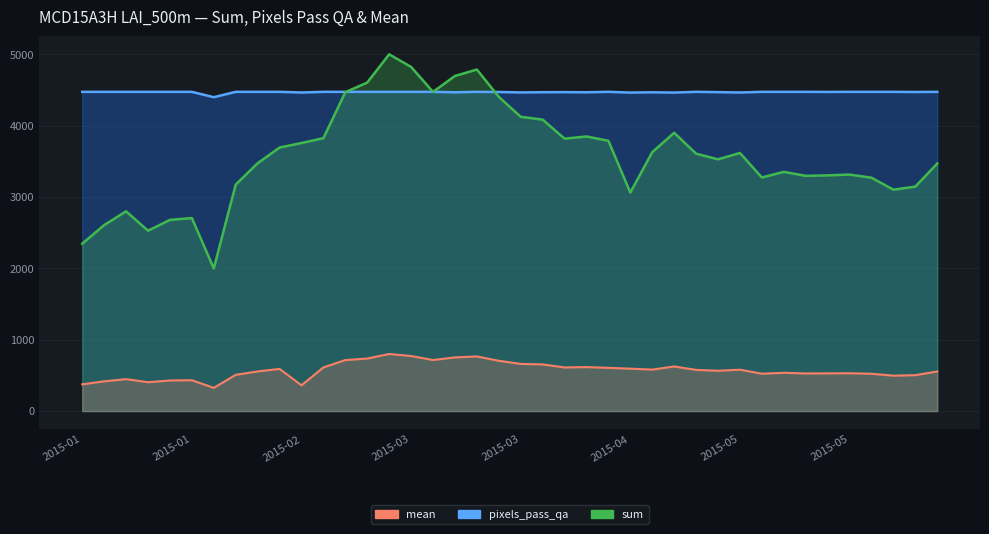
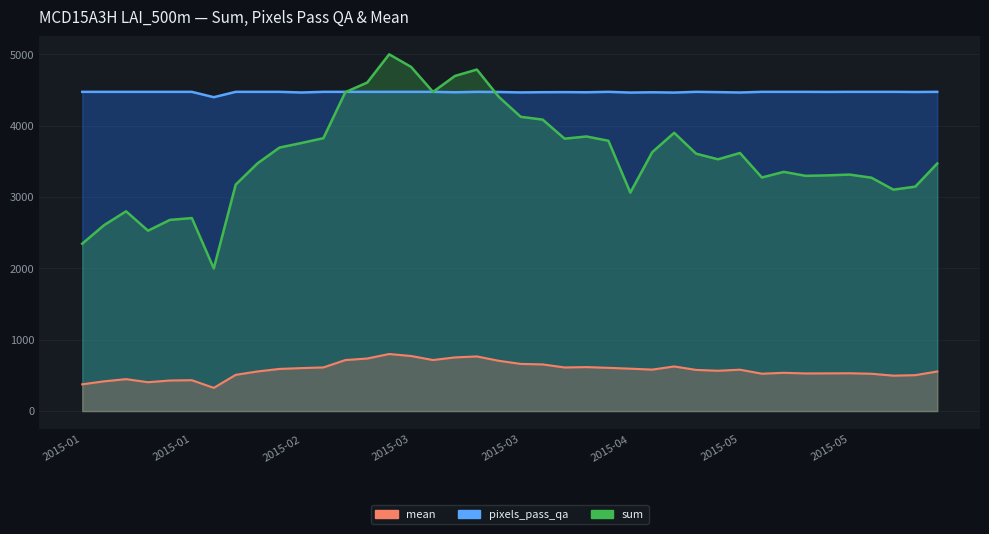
mean, 2015-02: 400 -> 600
